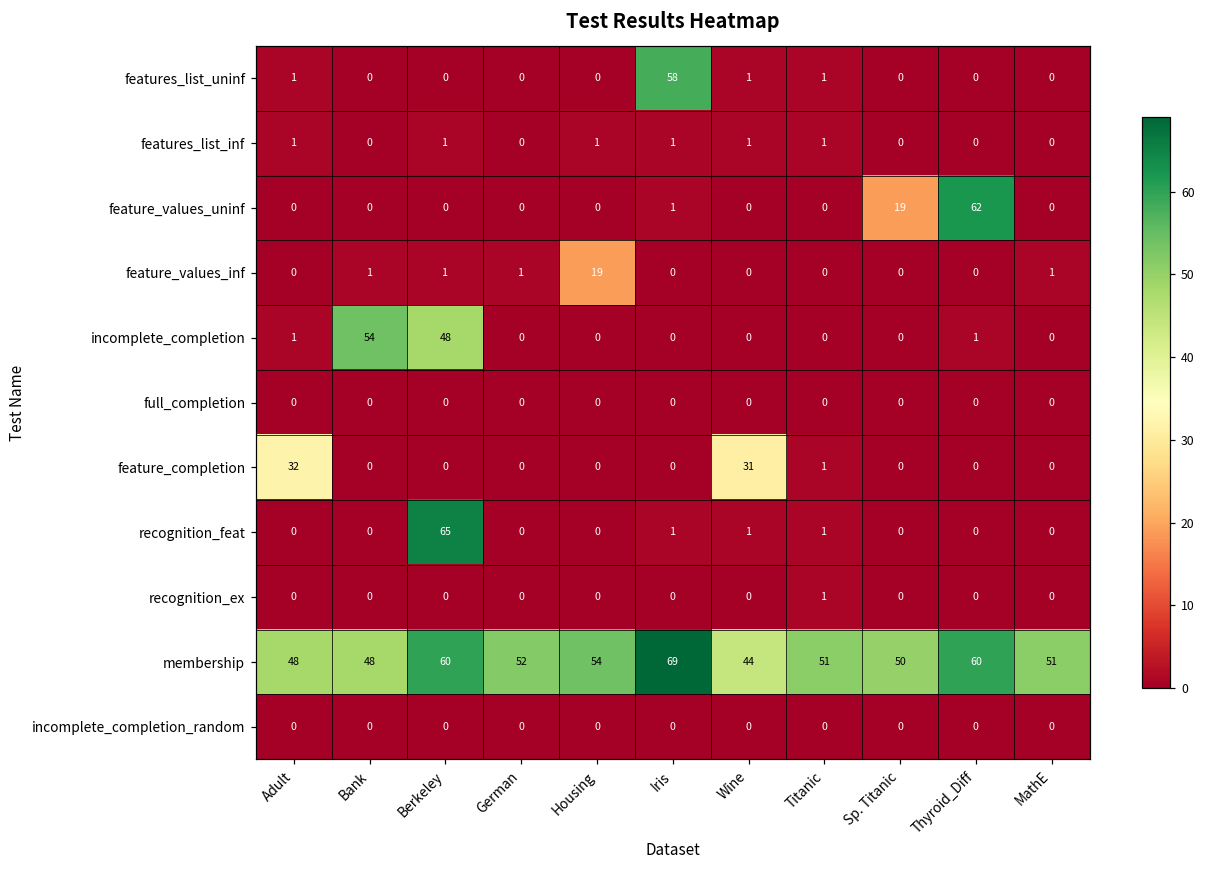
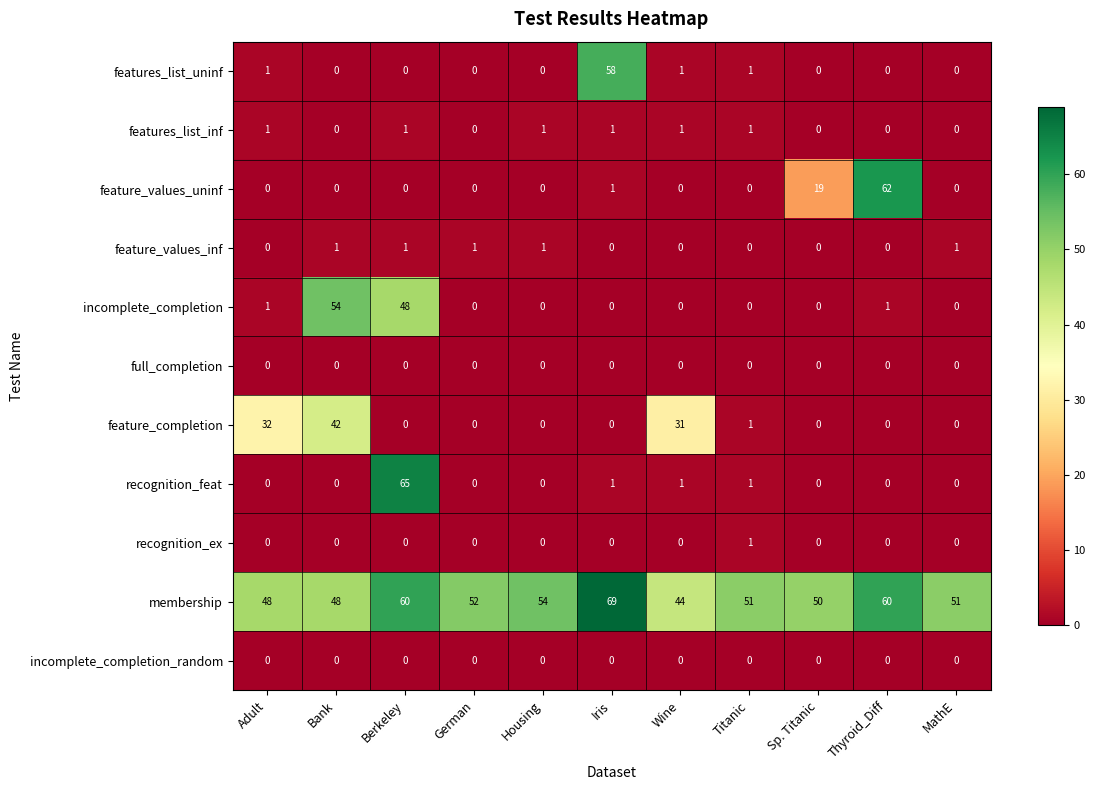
feature_values_inf, Housing: 19 -> 1
feature_completion, Bank: 0 -> 42
